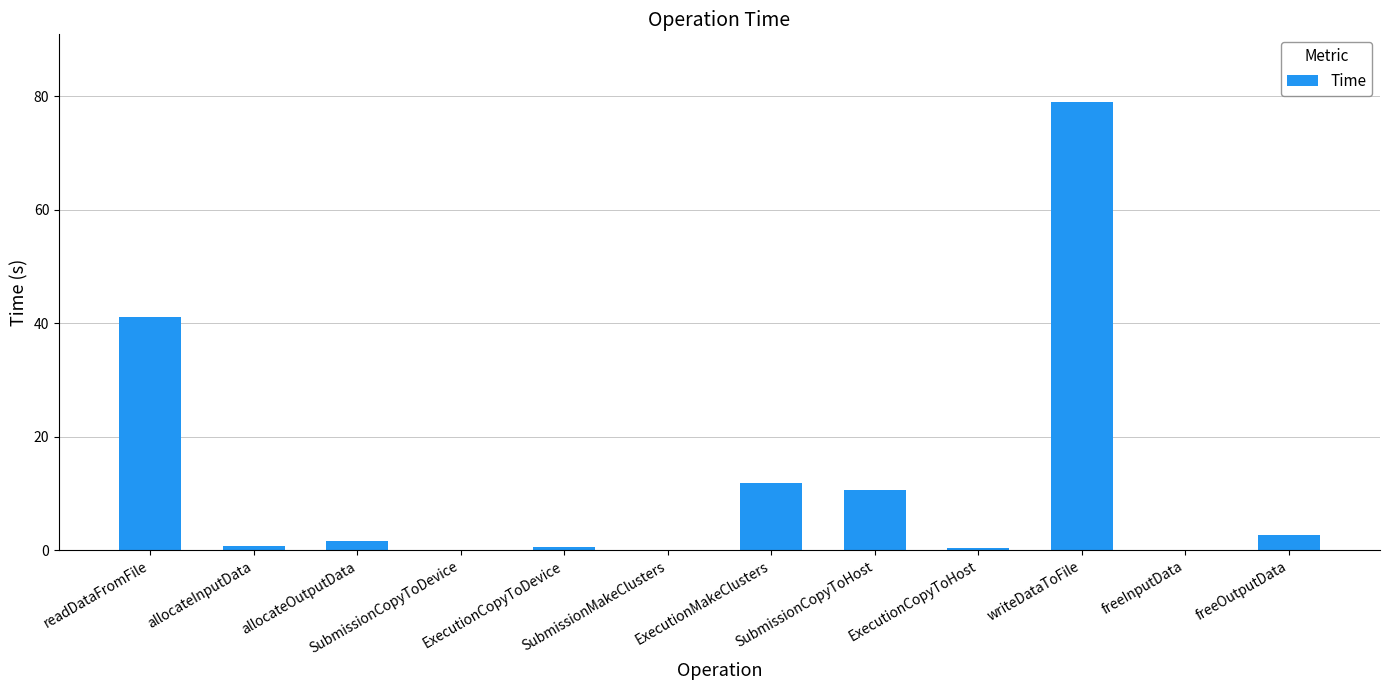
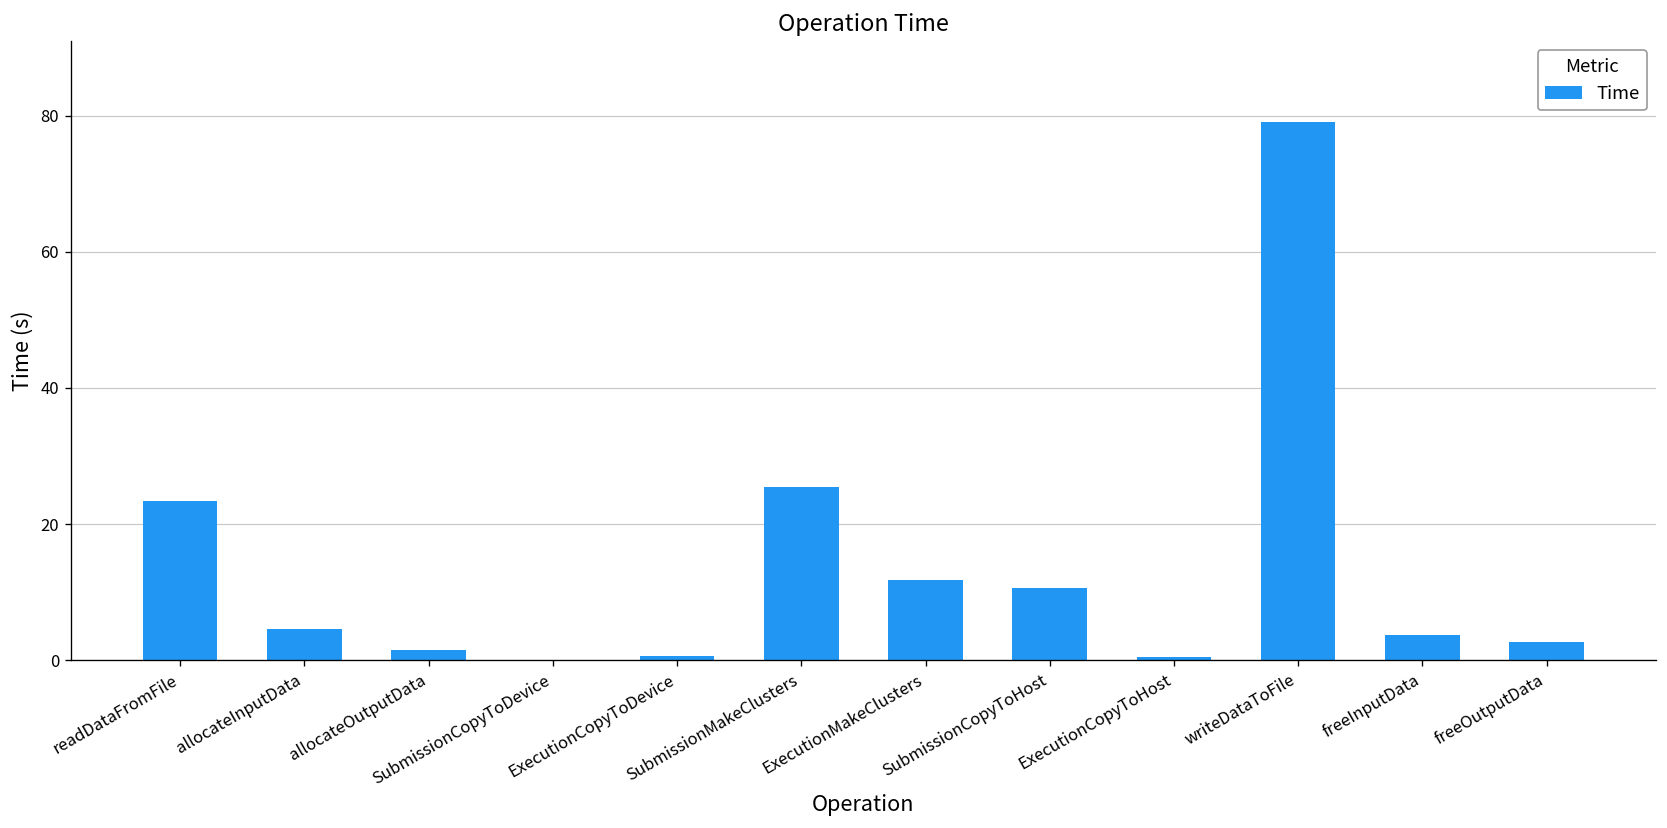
readDataFromFile: 41 -> 23
allocateInputData: 1 -> 5
SubmissionMakeClusters: 0 -> 25
freeInputData: 0 -> 4
